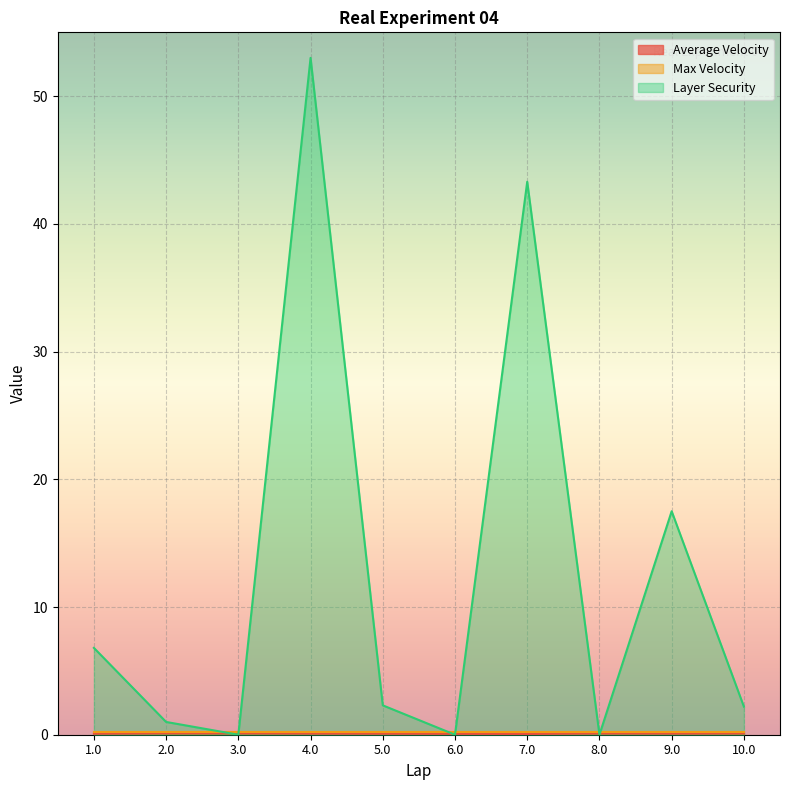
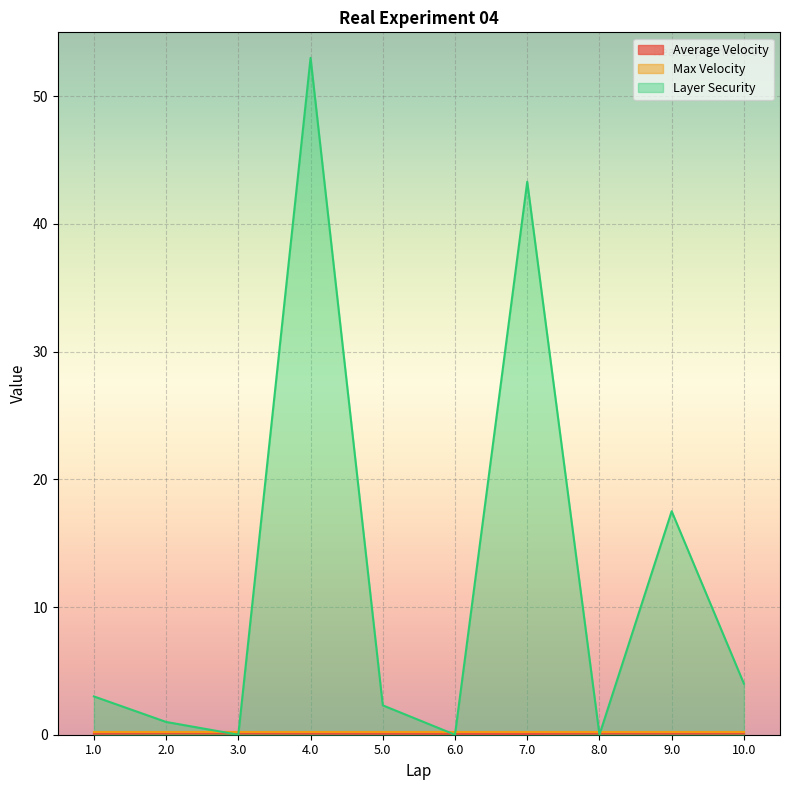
Layer Security, 1.0: 6.8 -> 3.0
Layer Security, 10.0: 2.2 -> 4.0
